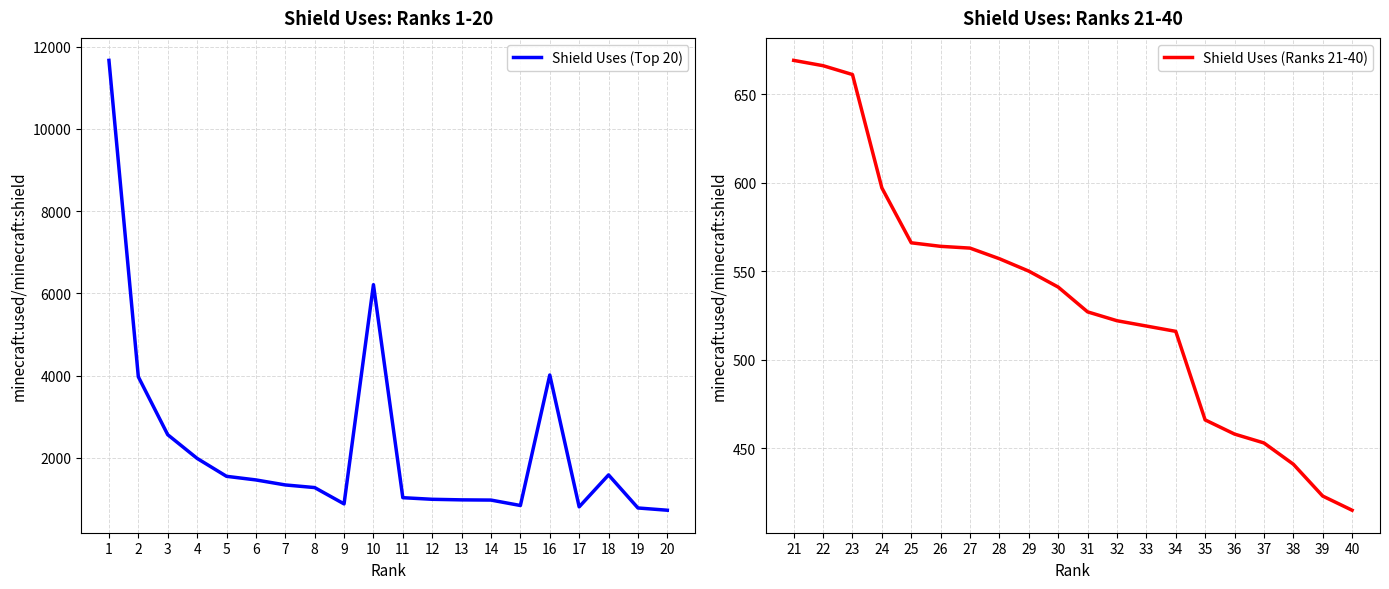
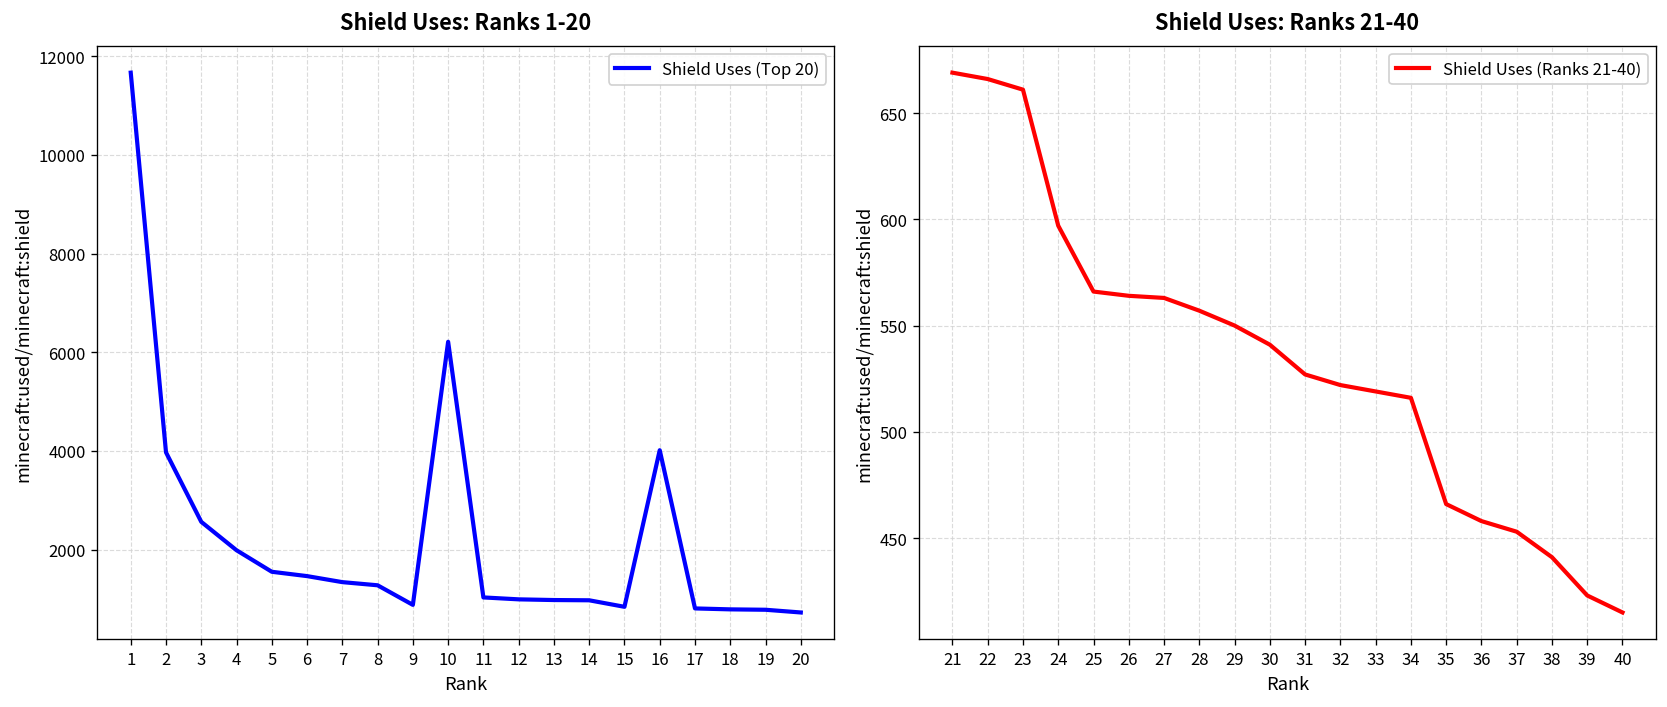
Shield Uses: Ranks 1-20, 18: 1600 -> 800
